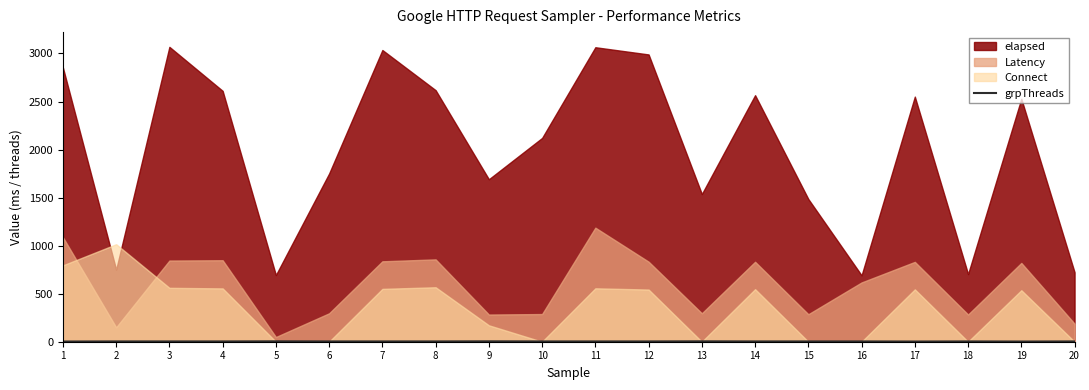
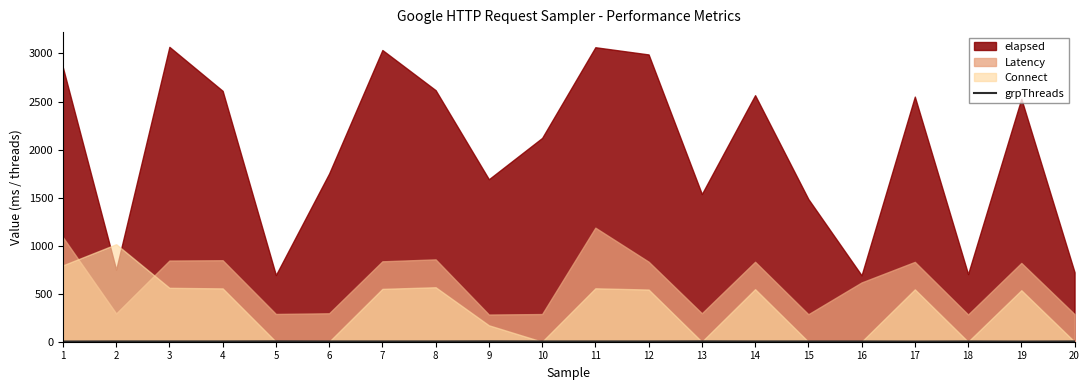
Latency, 2: 200 -> 300
Latency, 5: 0 -> 300
Latency, 20: 200 -> 300
